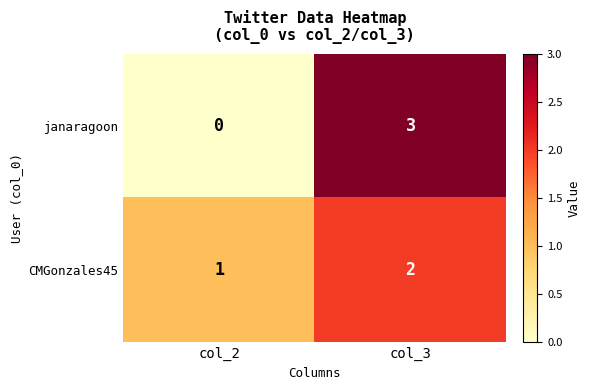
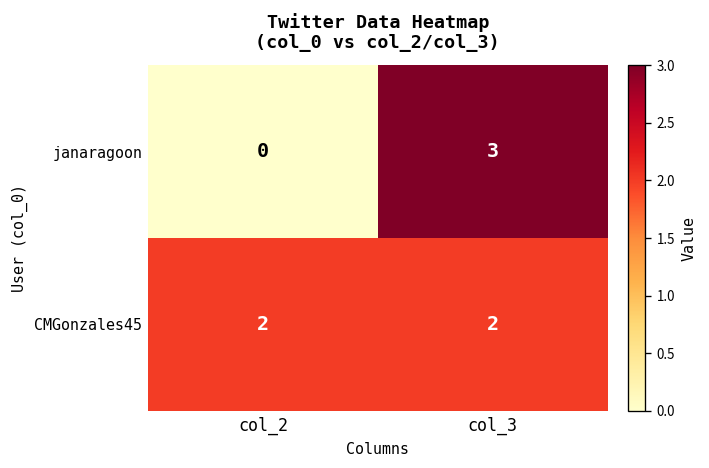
CMGonzales45, col_2: 1 -> 2
